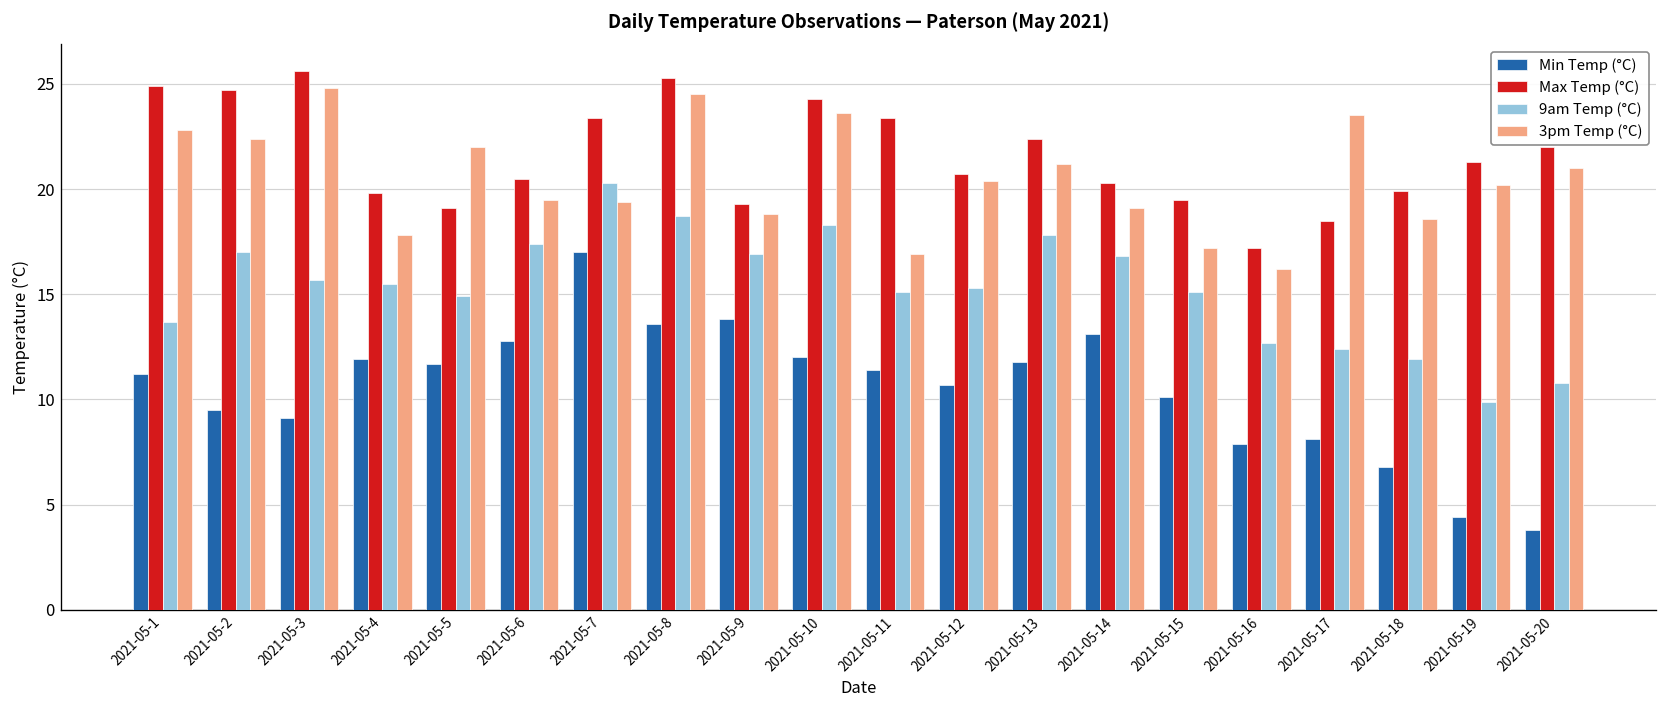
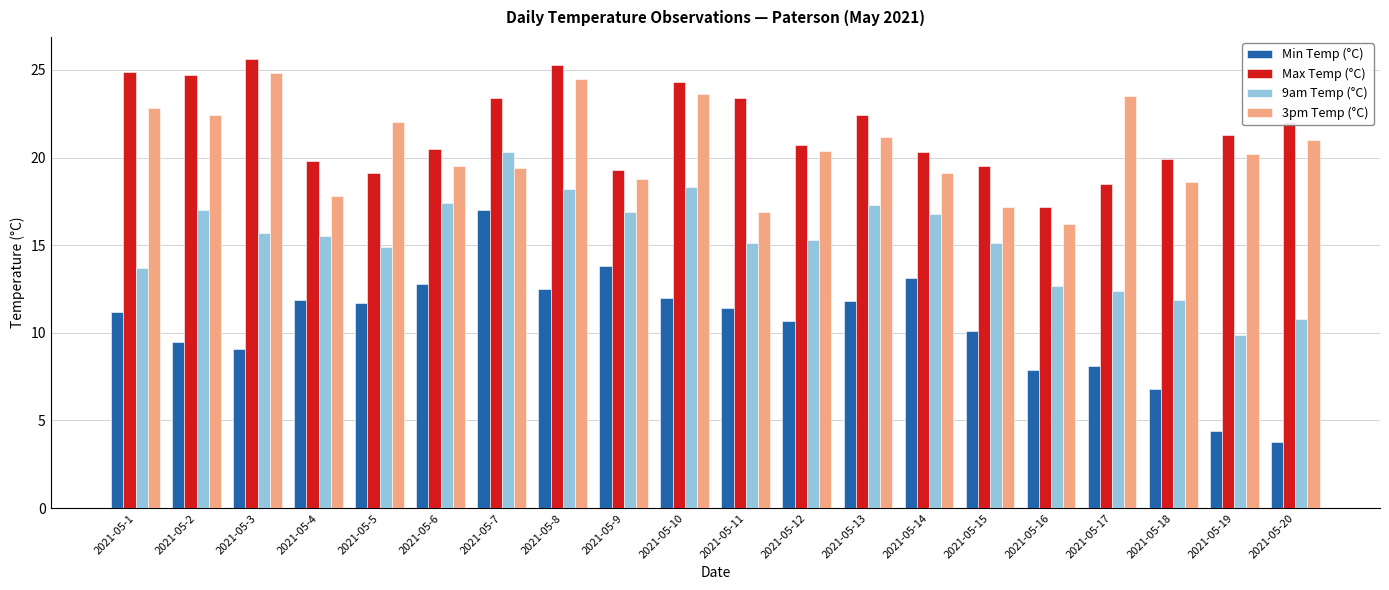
Min Temp (°C), 2021-05-8: 13.6 -> 12.5
9am Temp (°C), 2021-05-8: 18.7 -> 18.2
9am Temp (°C), 2021-05-13: 17.8 -> 17.3
